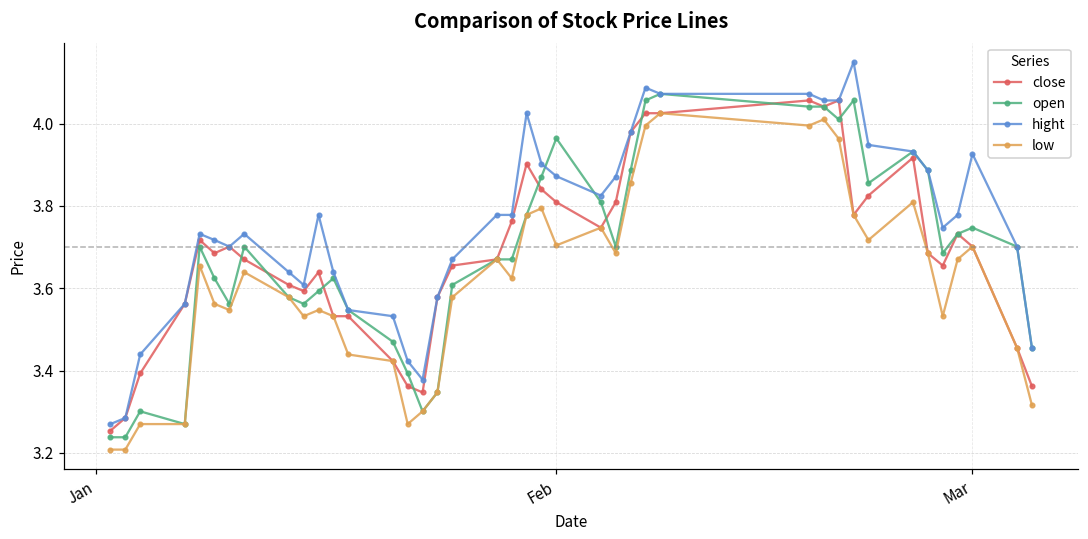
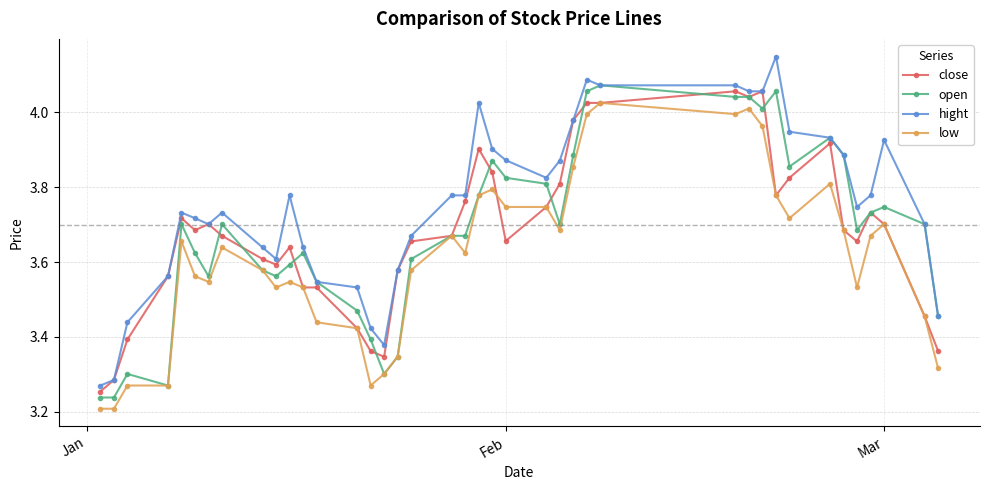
close, Feb: 3.81 -> 3.66
open, Feb: 3.96 -> 3.83
low, Feb: 3.70 -> 3.75
